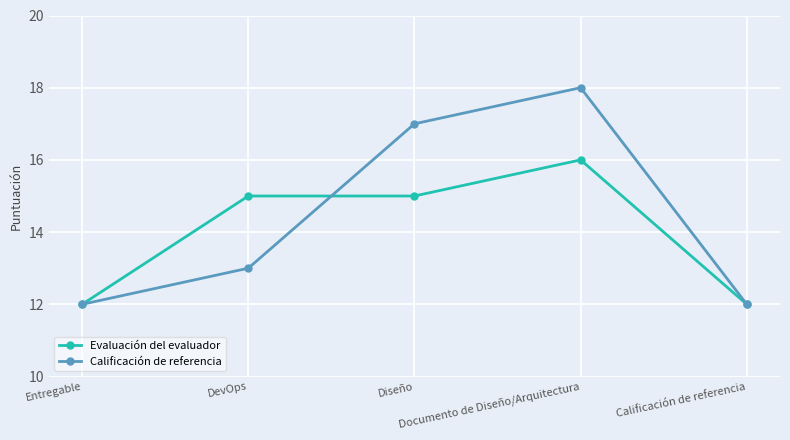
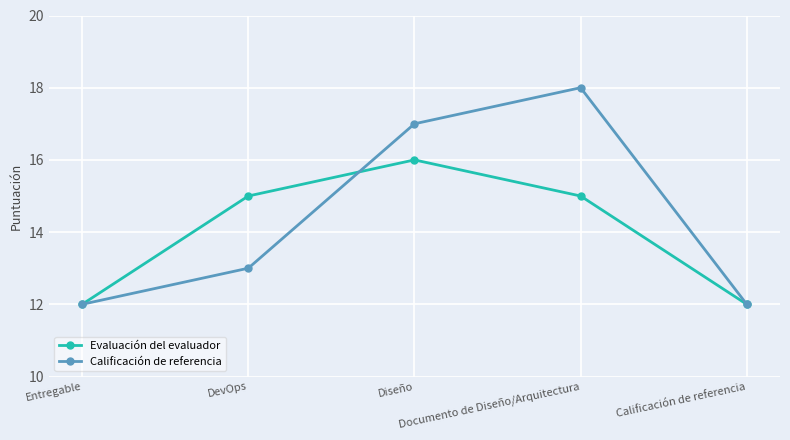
Evaluación del evaluador, Diseño: 15 -> 16
Evaluación del evaluador, Documento de Diseño/Arquitectura: 16 -> 15
